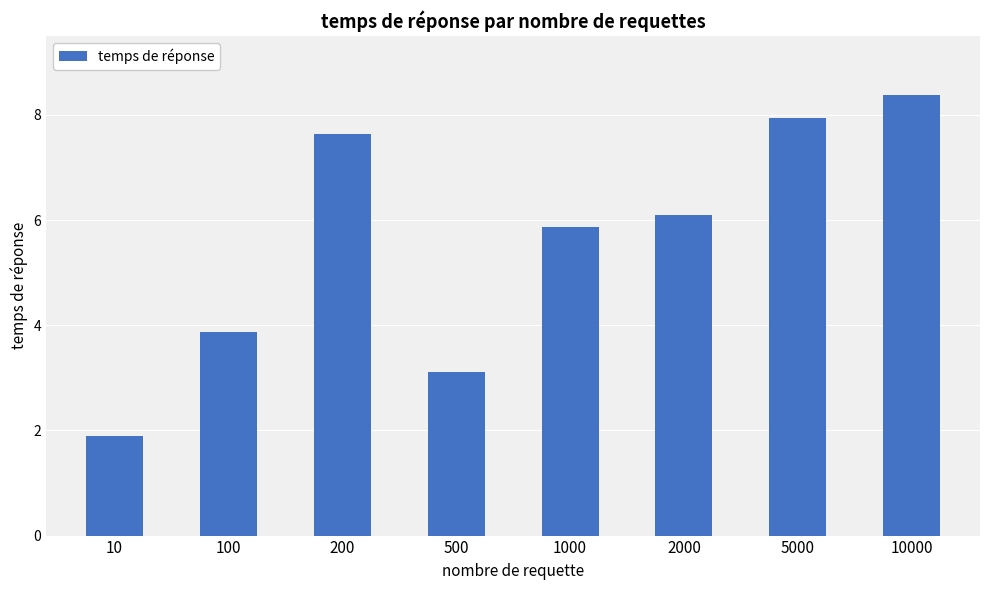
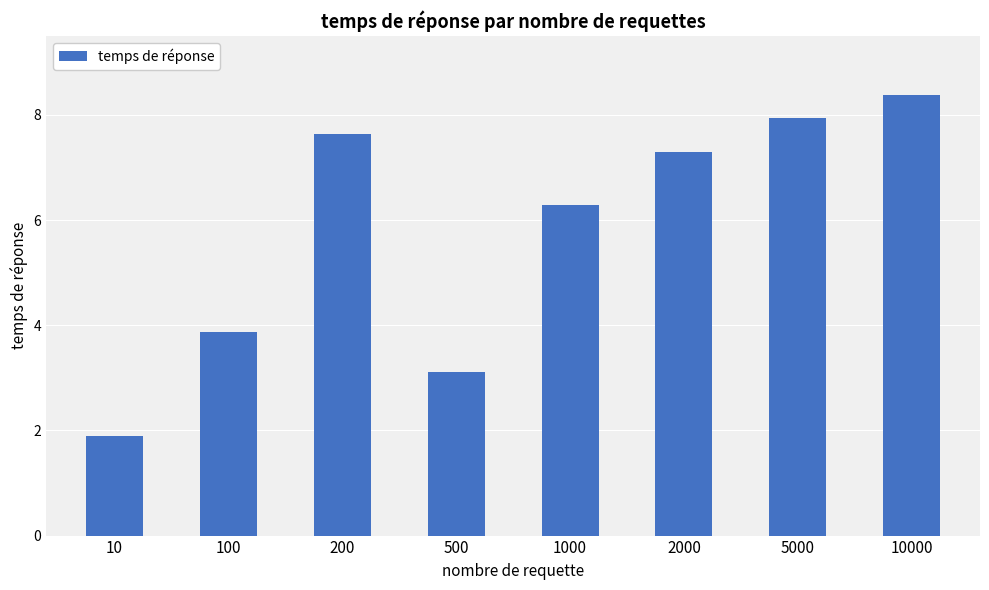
1000: 5.9 -> 6.3
2000: 6.1 -> 7.3
